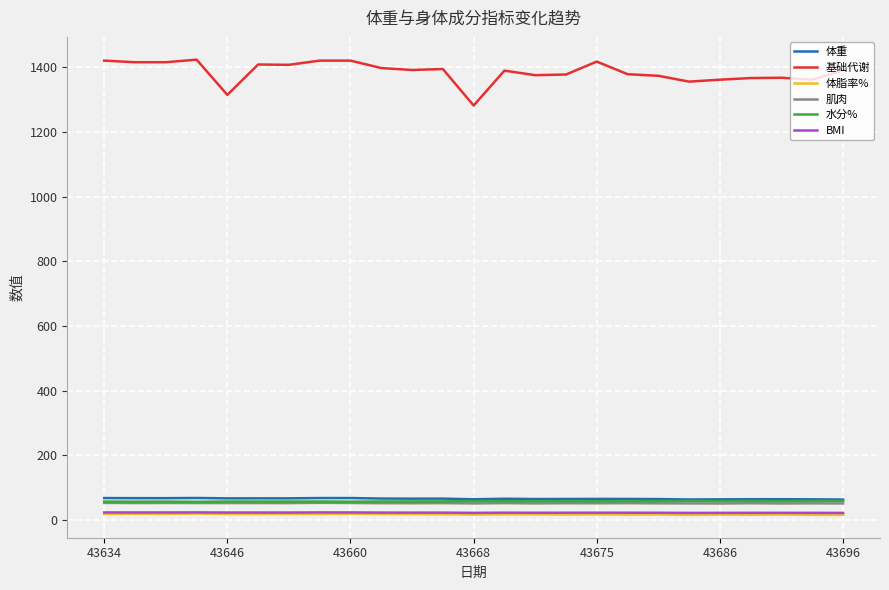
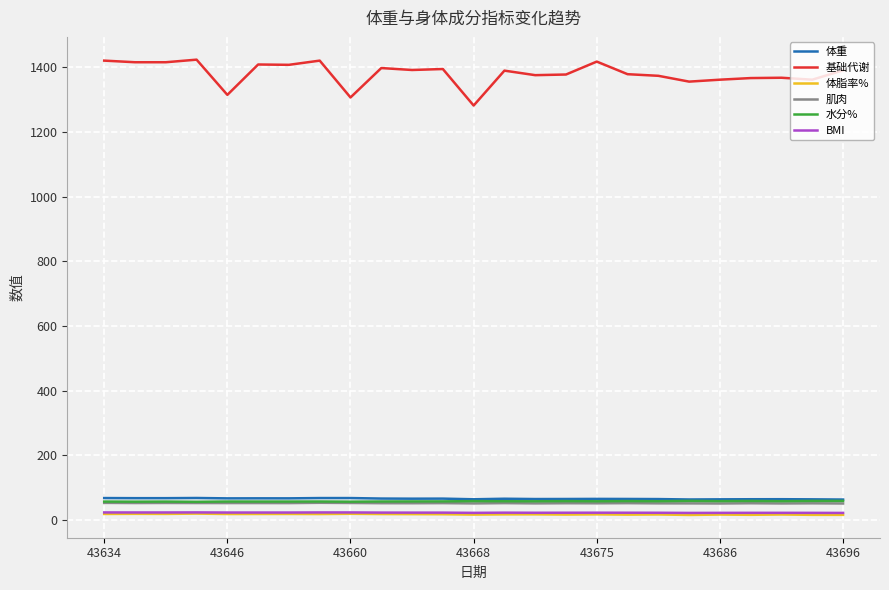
基础代谢, 43660: 1420 -> 1310
